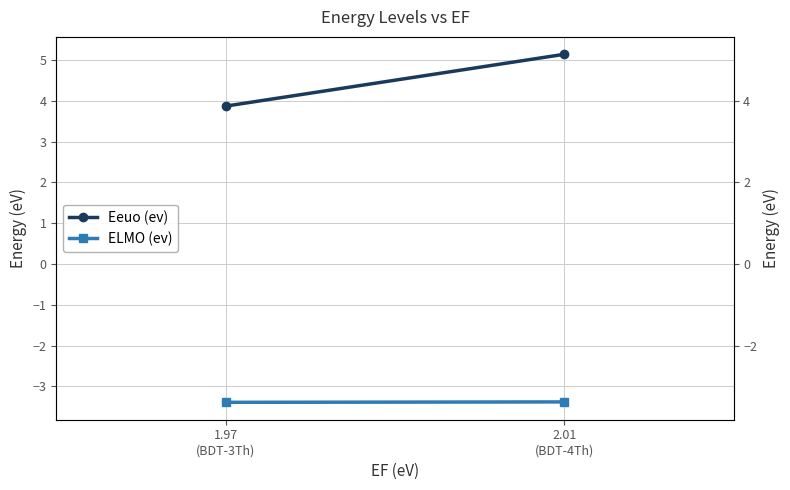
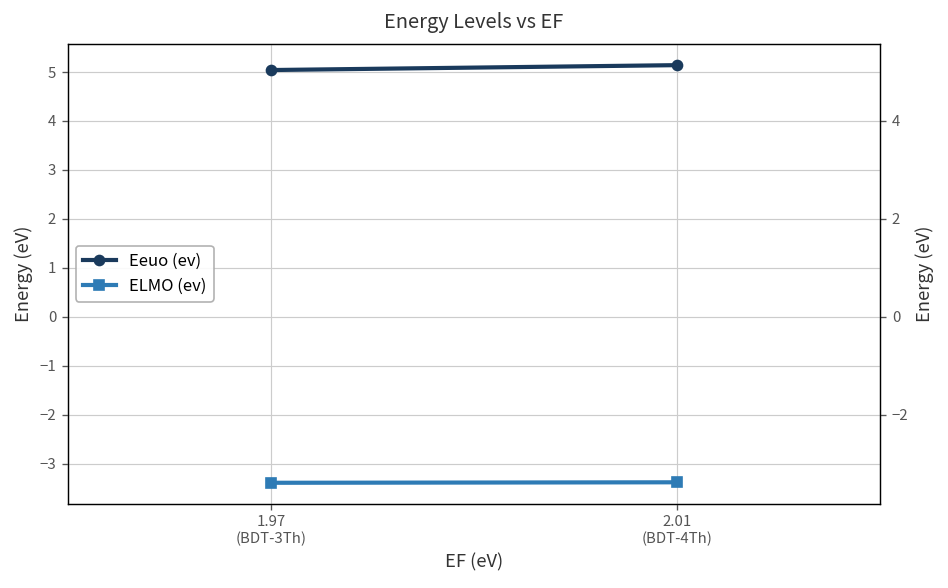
Eeuo (ev), 1.97 (BDT-3Th): 3.9 -> 5.0
